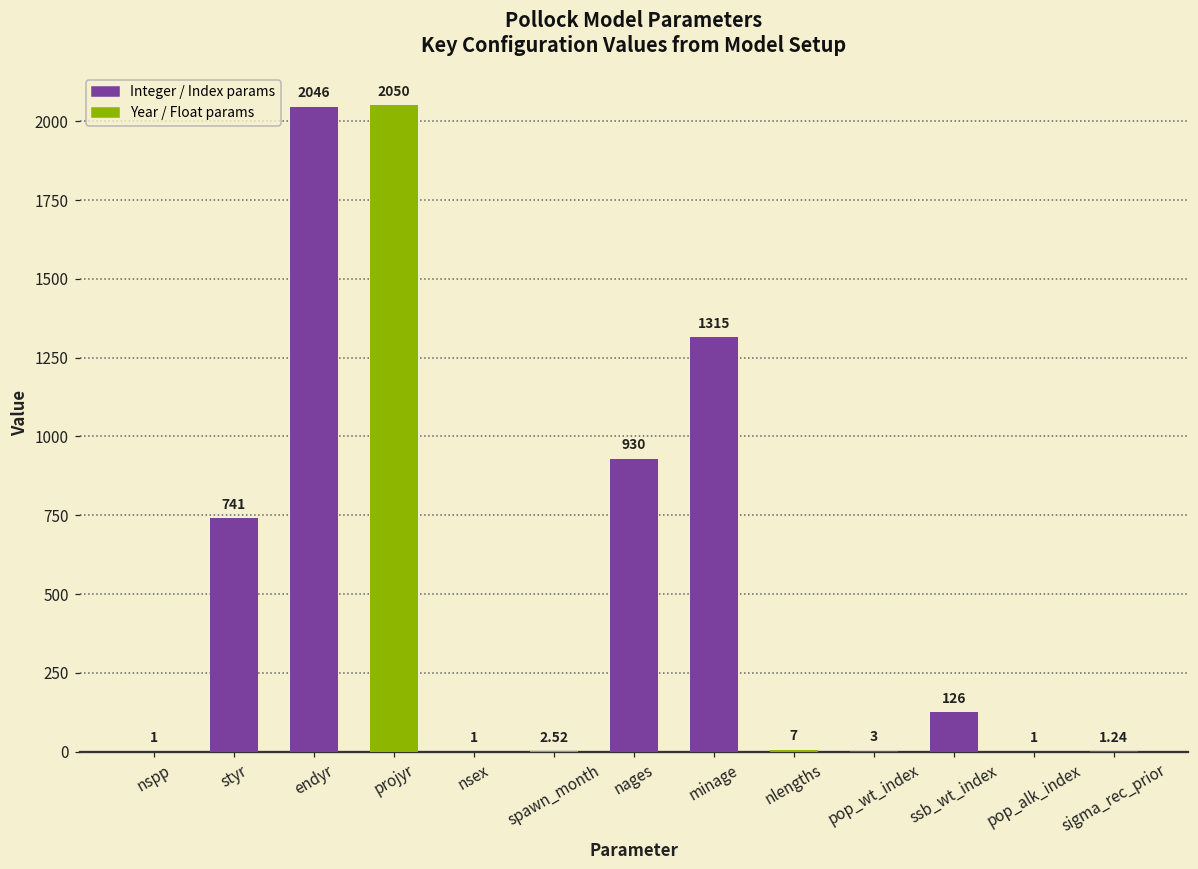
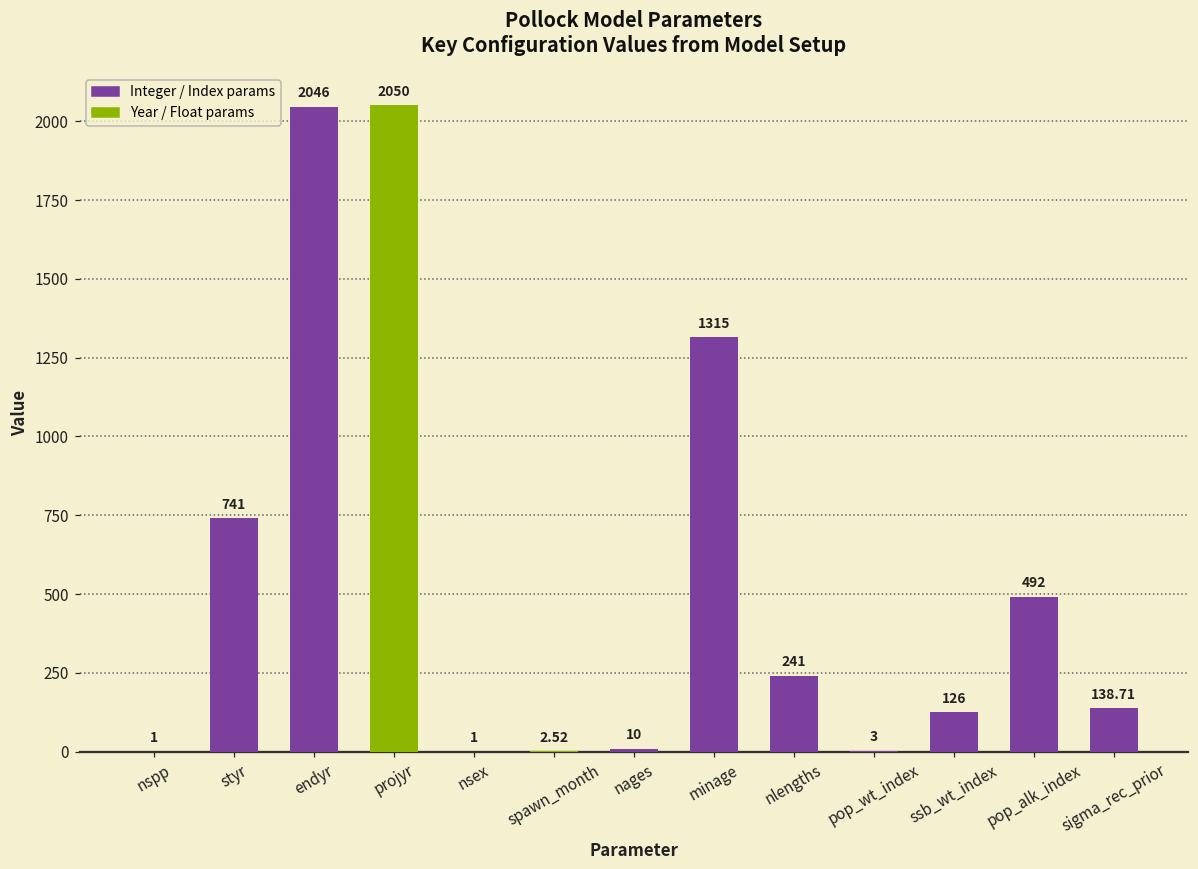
nages: 930 -> 10
nlengths: 7 -> 241
pop_alk_index: 1 -> 492
sigma_rec_prior: 1.24 -> 138.71
